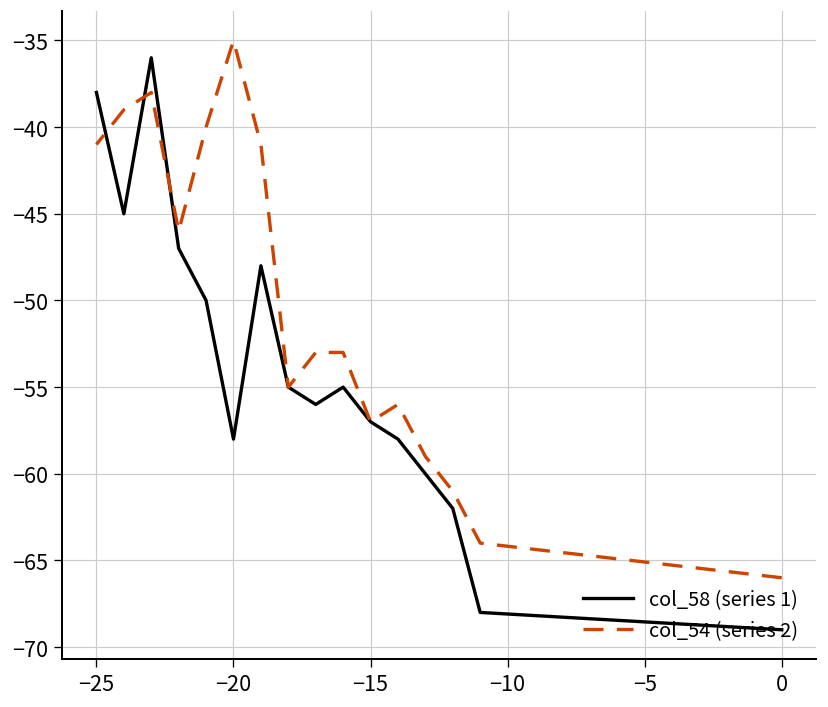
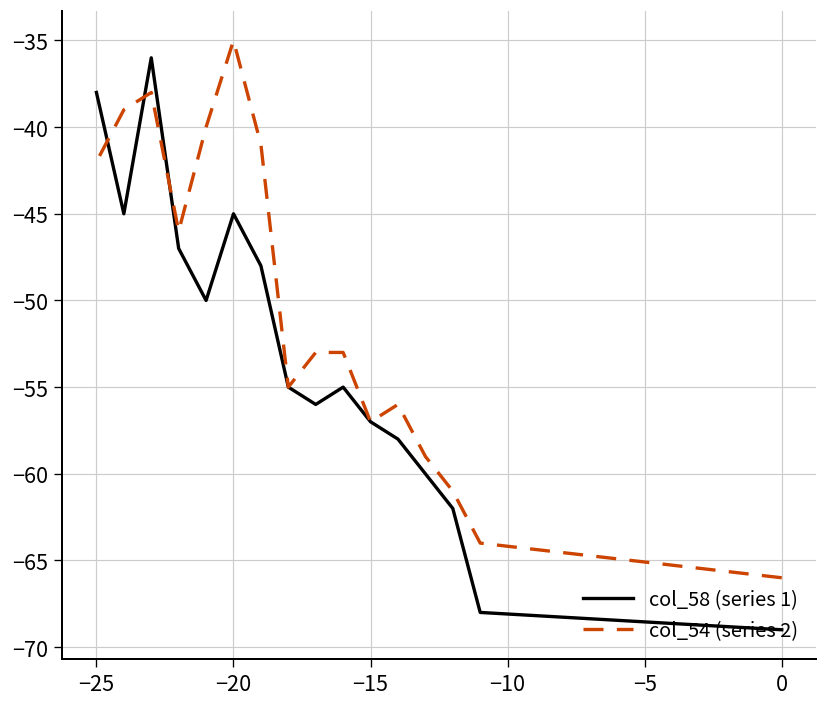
col_54 (series 2), −25: -41 -> -42
col_58 (series 1), −20: -58 -> -45
